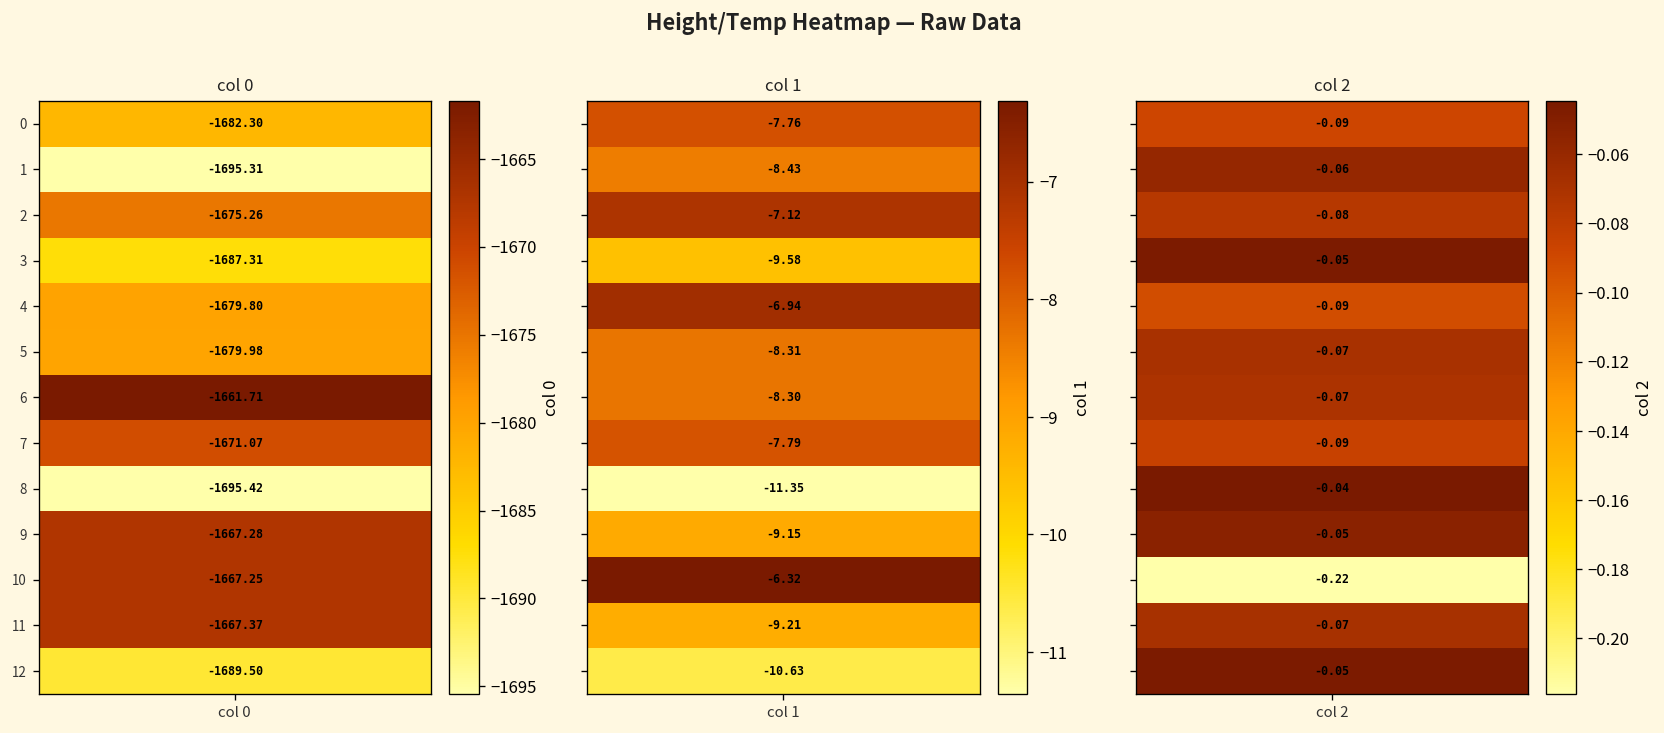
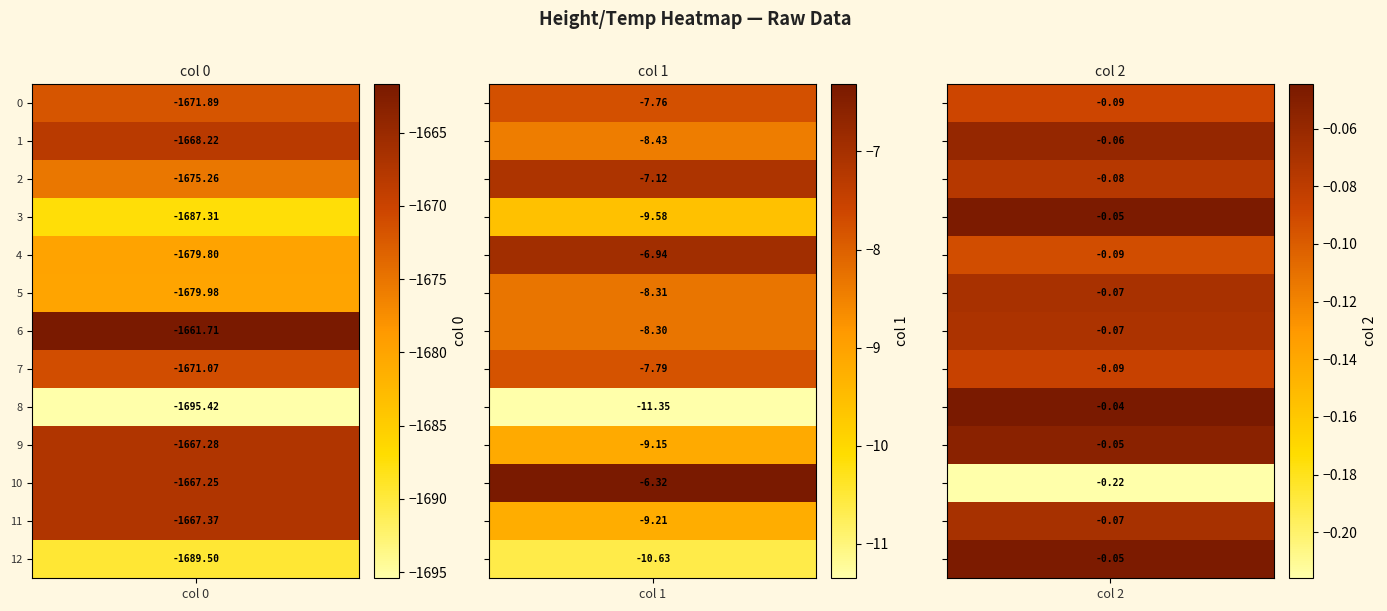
col 0, 0, col 0: -1682.30 -> -1671.89
col 0, 1, col 0: -1695.31 -> -1668.22
